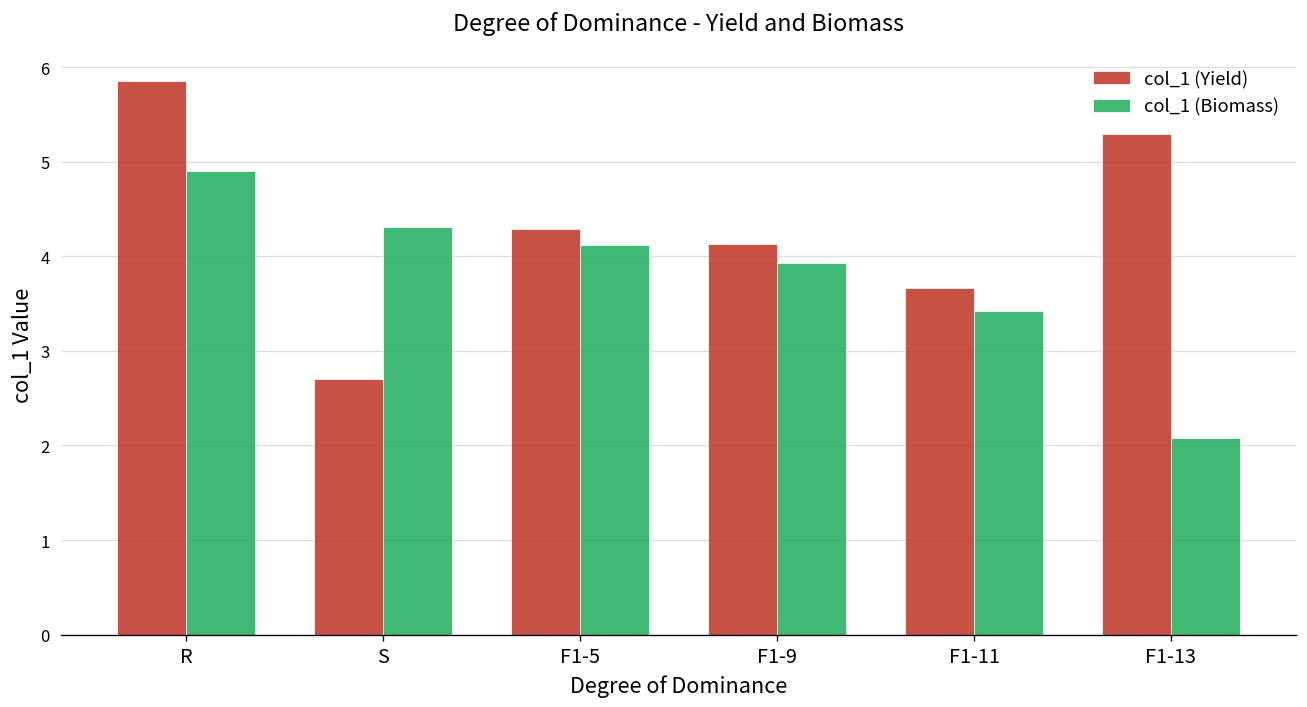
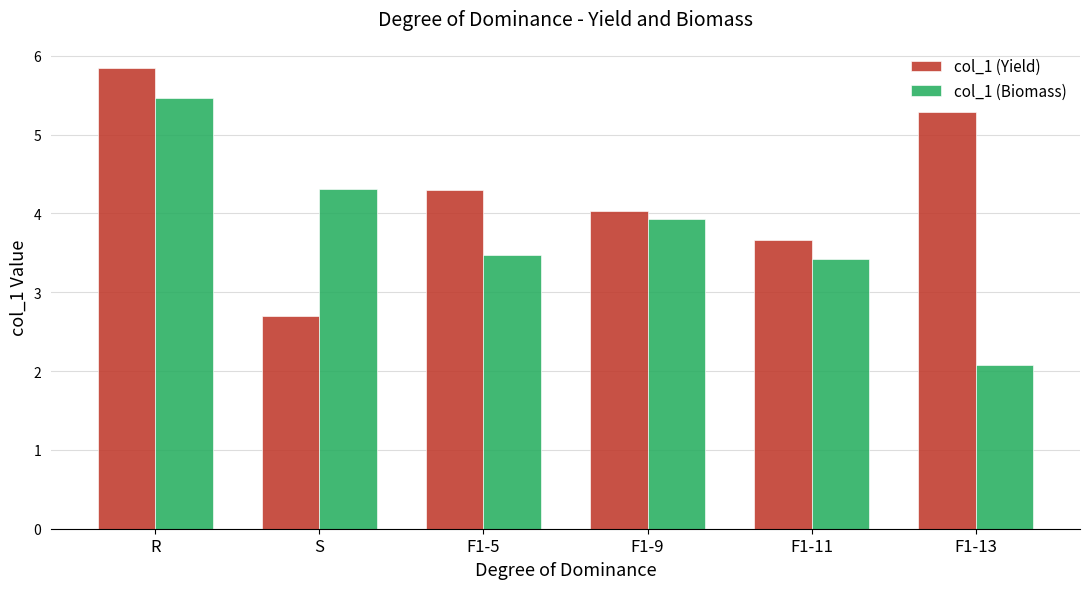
col_1 (Biomass), R: 4.9 -> 5.5
col_1 (Biomass), F1-5: 4.1 -> 3.5
col_1 (Yield), F1-9: 4.1 -> 4.0
